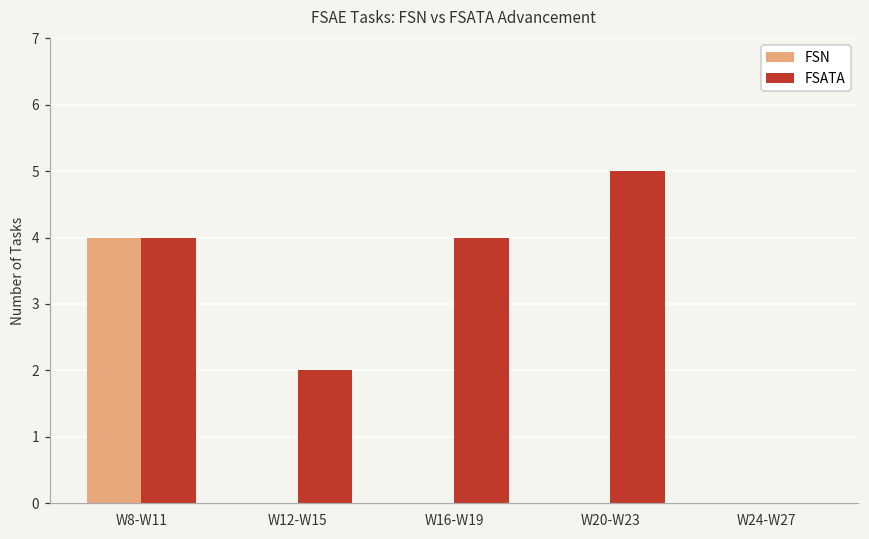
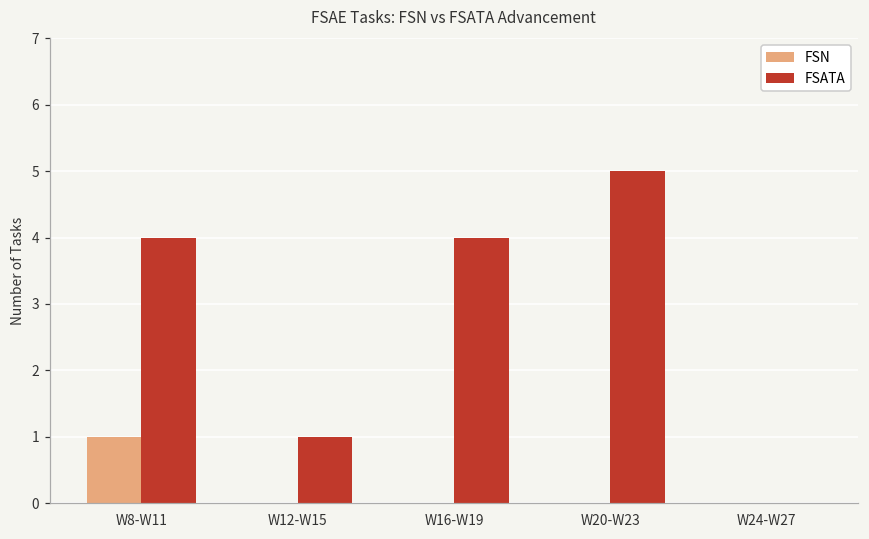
FSN, W8-W11: 4 -> 1
FSATA, W12-W15: 2 -> 1
